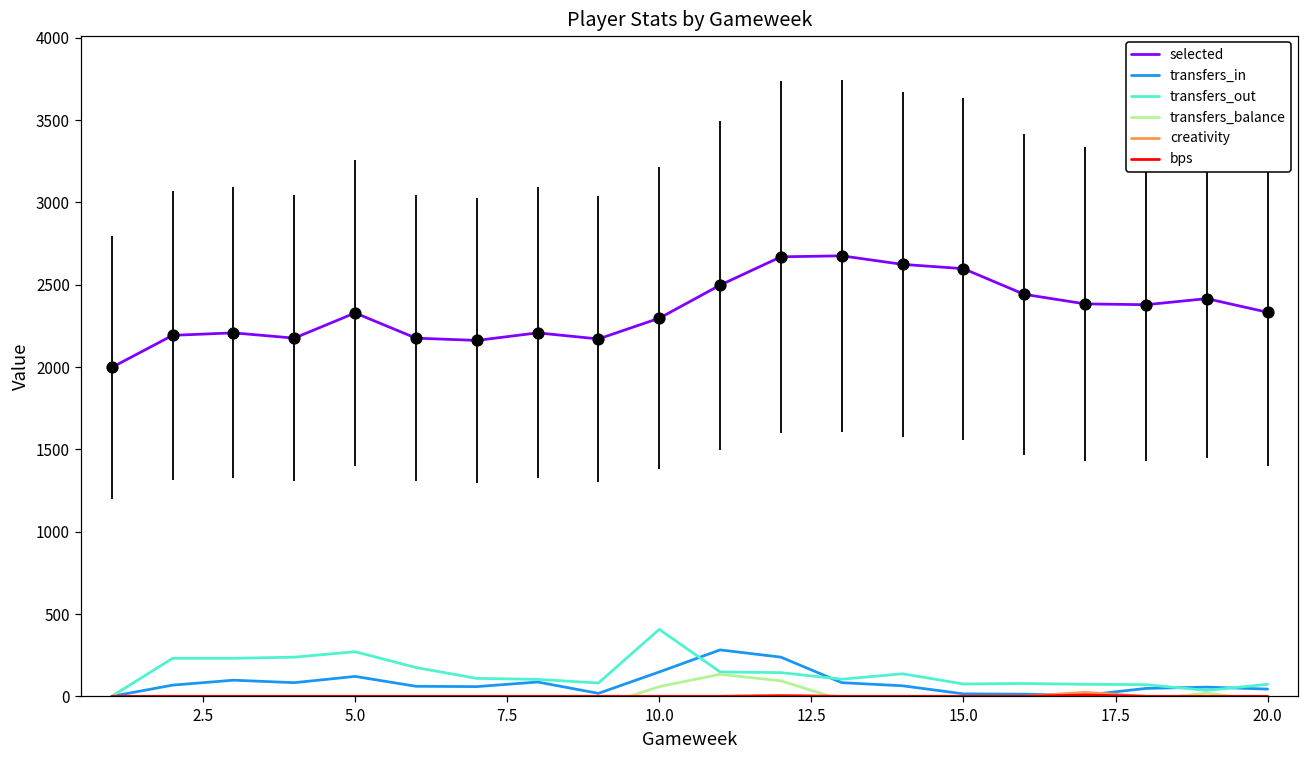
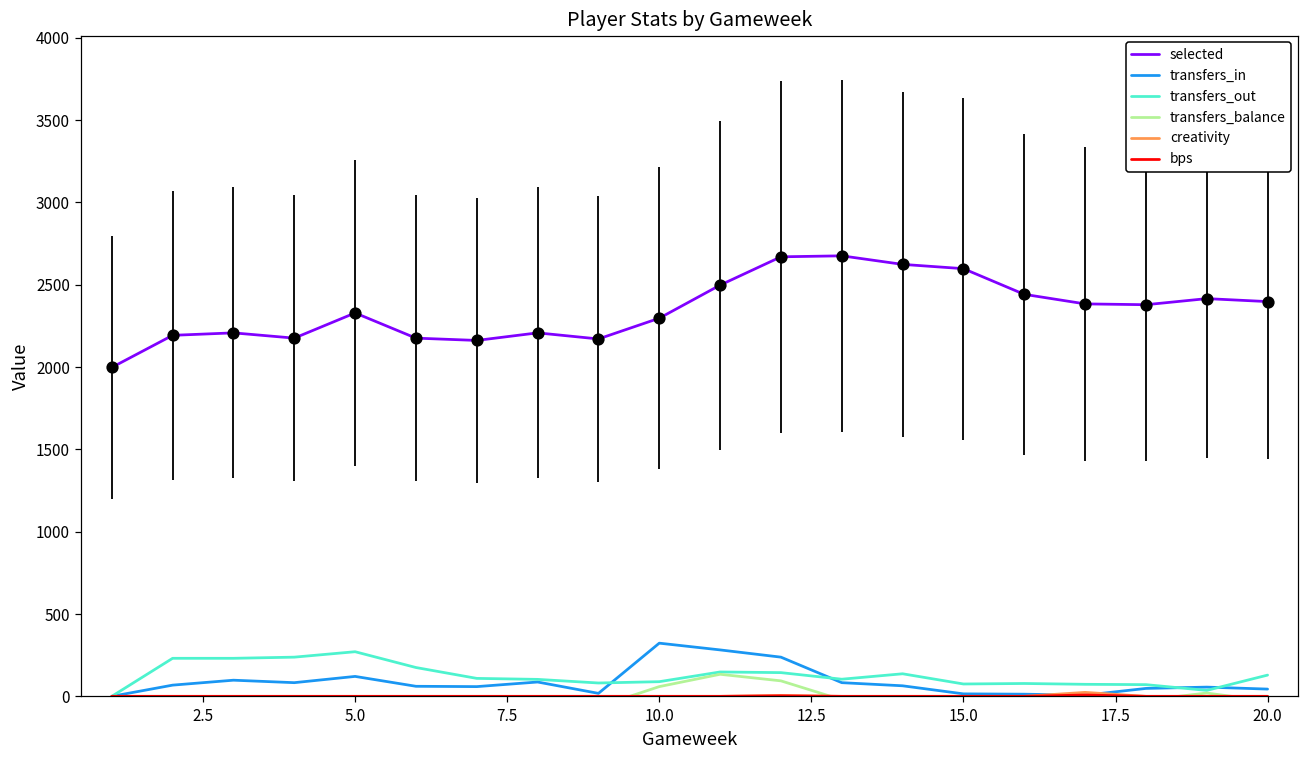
transfers_in, 10.0: 150 -> 320
transfers_out, 10.0: 410 -> 90
selected, 20.0: 2330 -> 2400
transfers_out, 20.0: 70 -> 130
